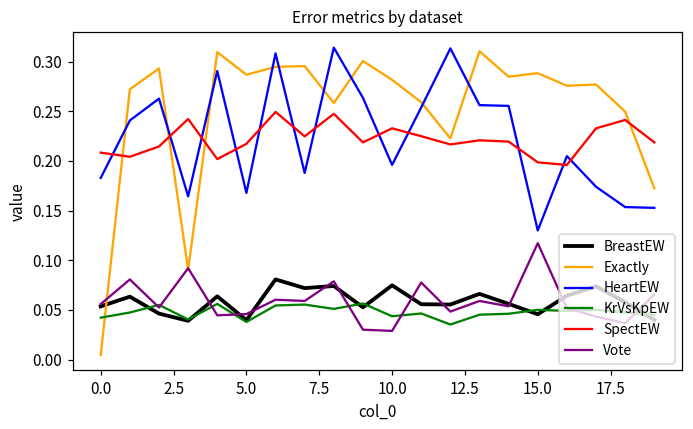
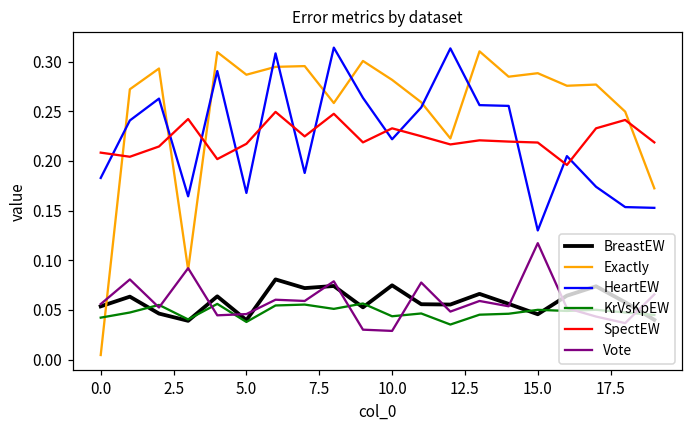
HeartEW, 10.0: 0.20 -> 0.22
SpectEW, 15.0: 0.20 -> 0.22
